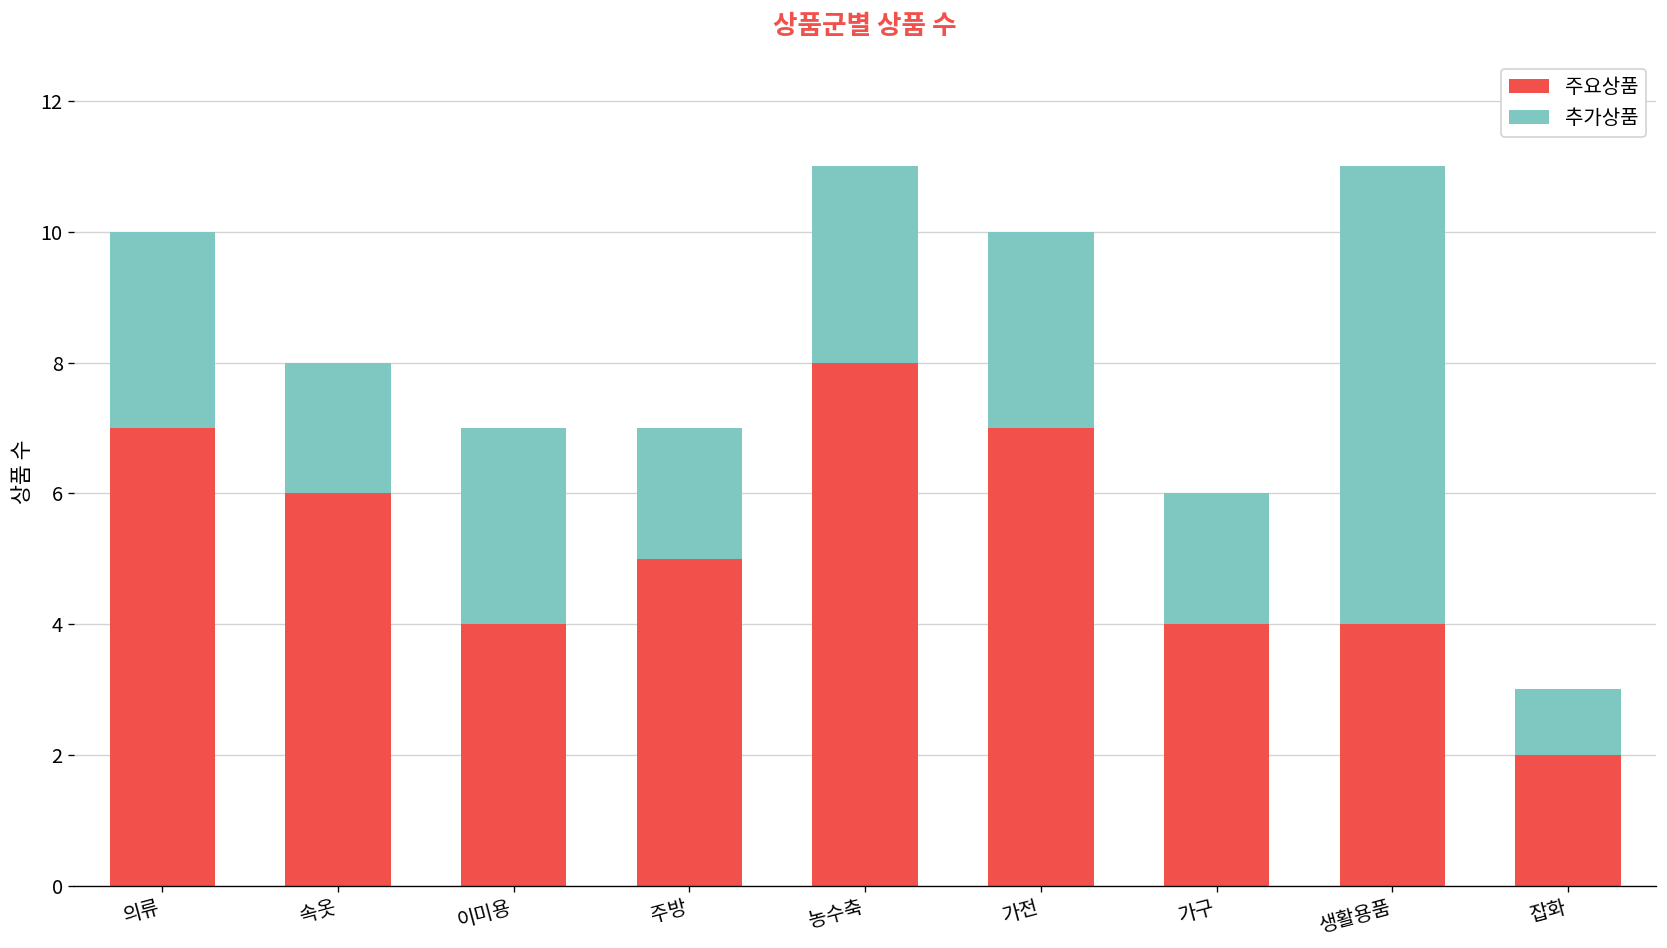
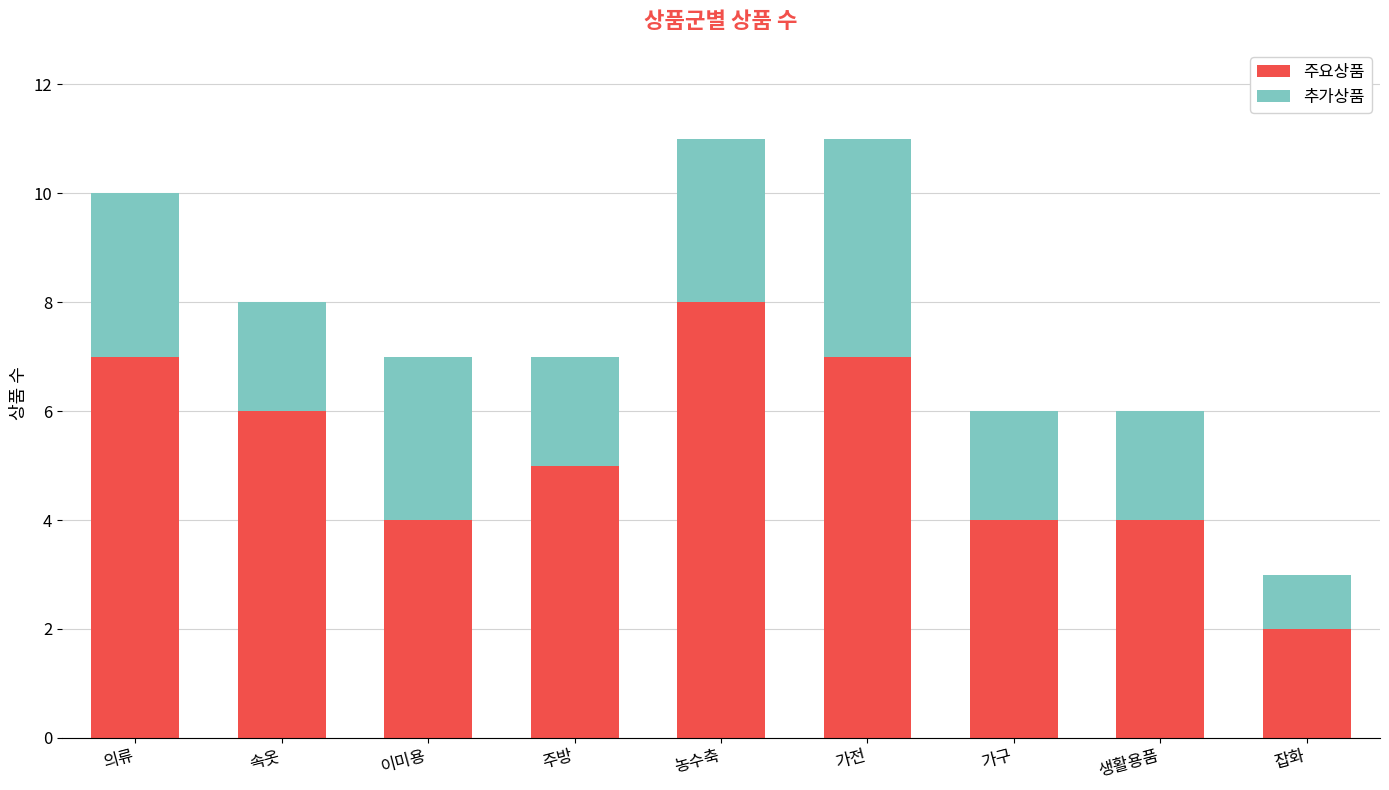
추가상품, 가전: 3 -> 4
추가상품, 생활용품: 7 -> 2
